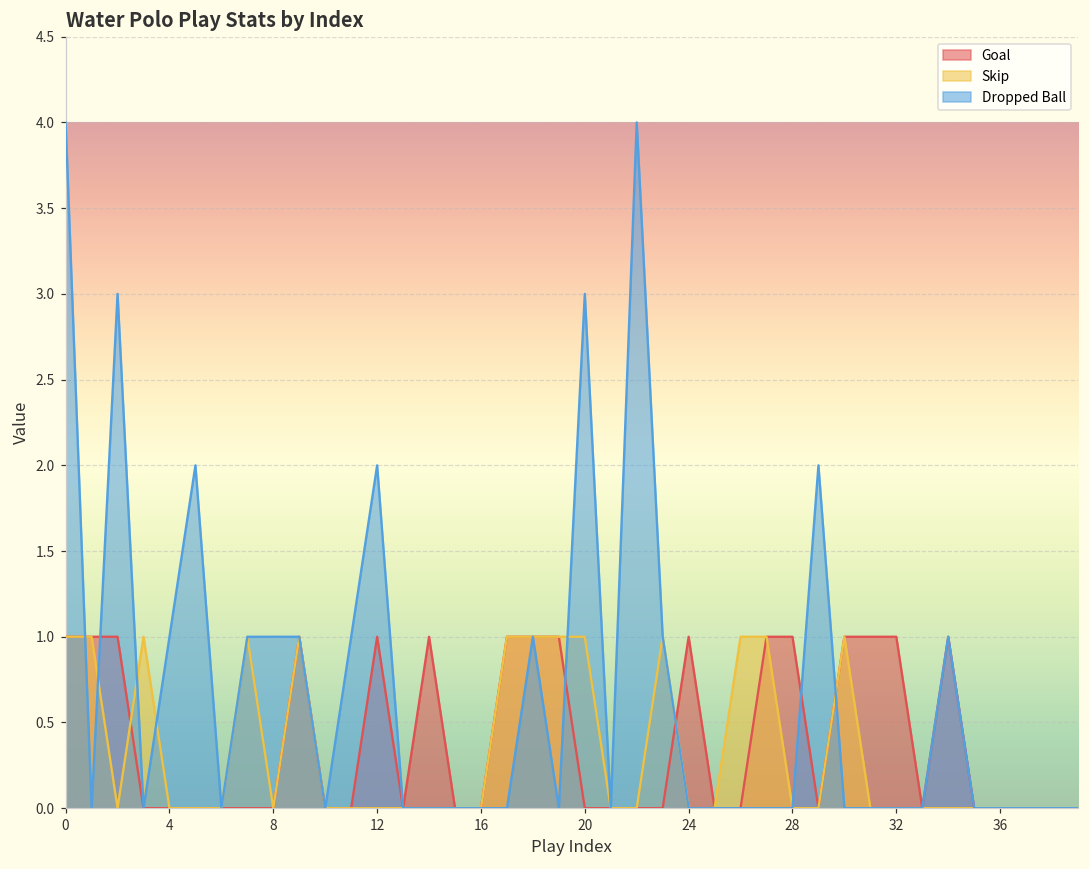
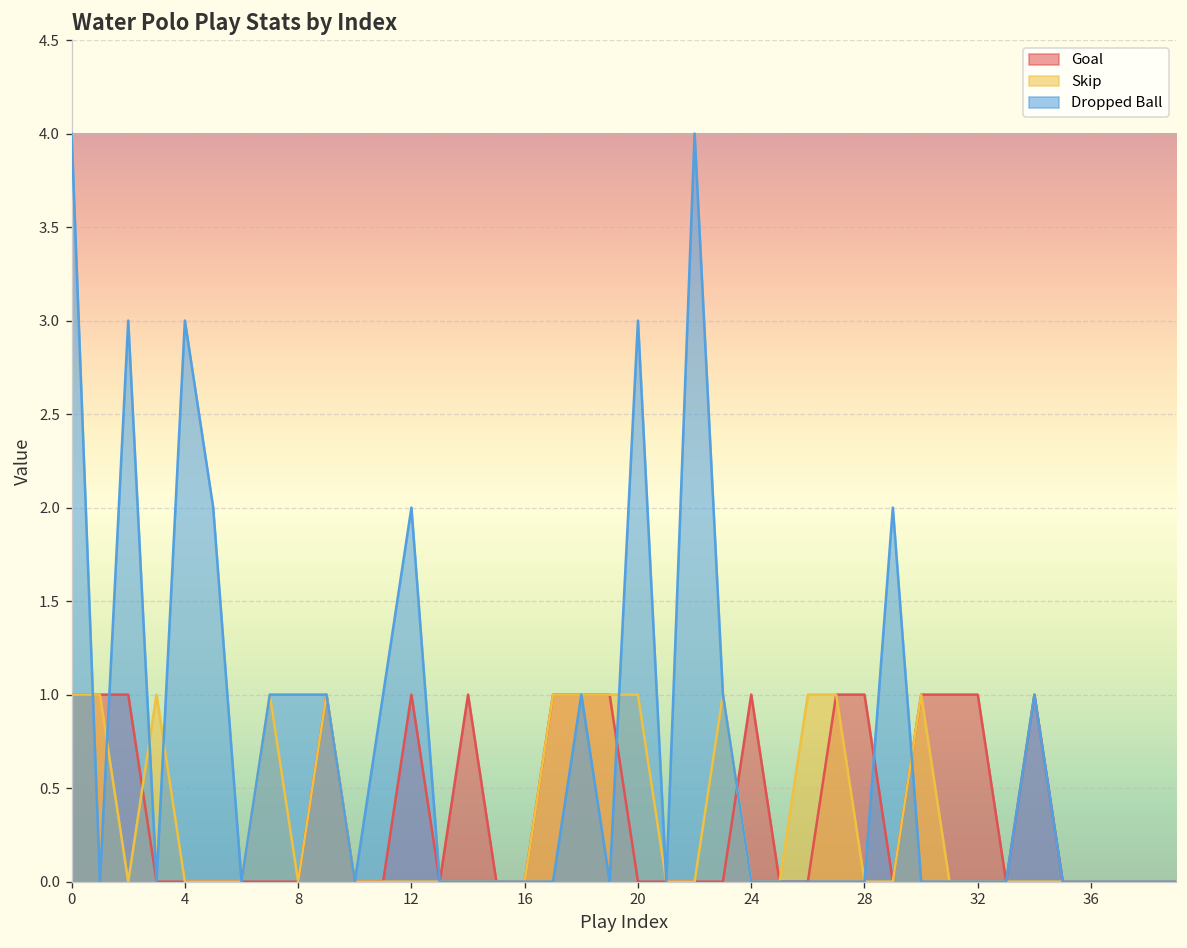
Dropped Ball, 4: 1 -> 3
